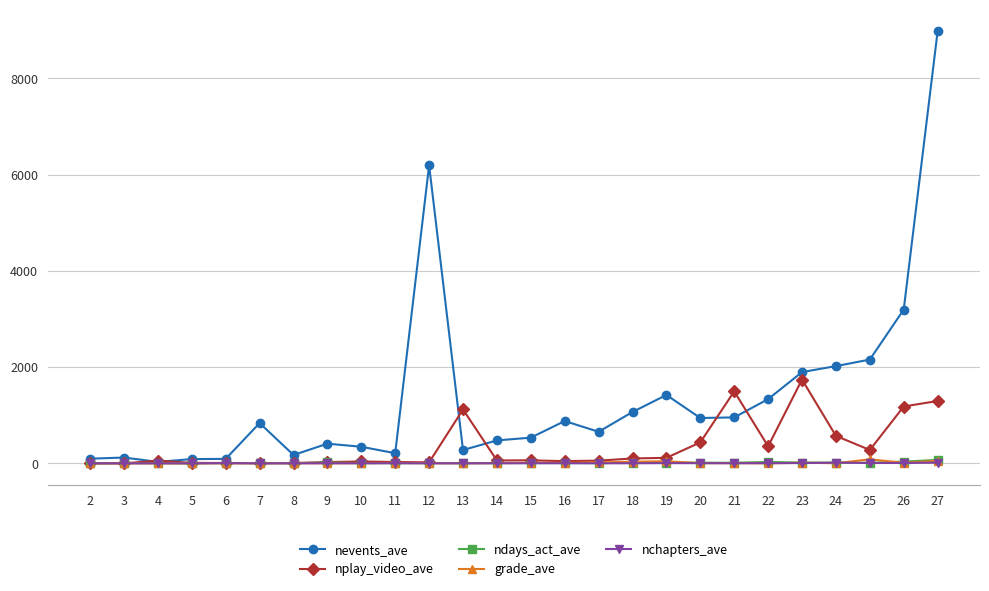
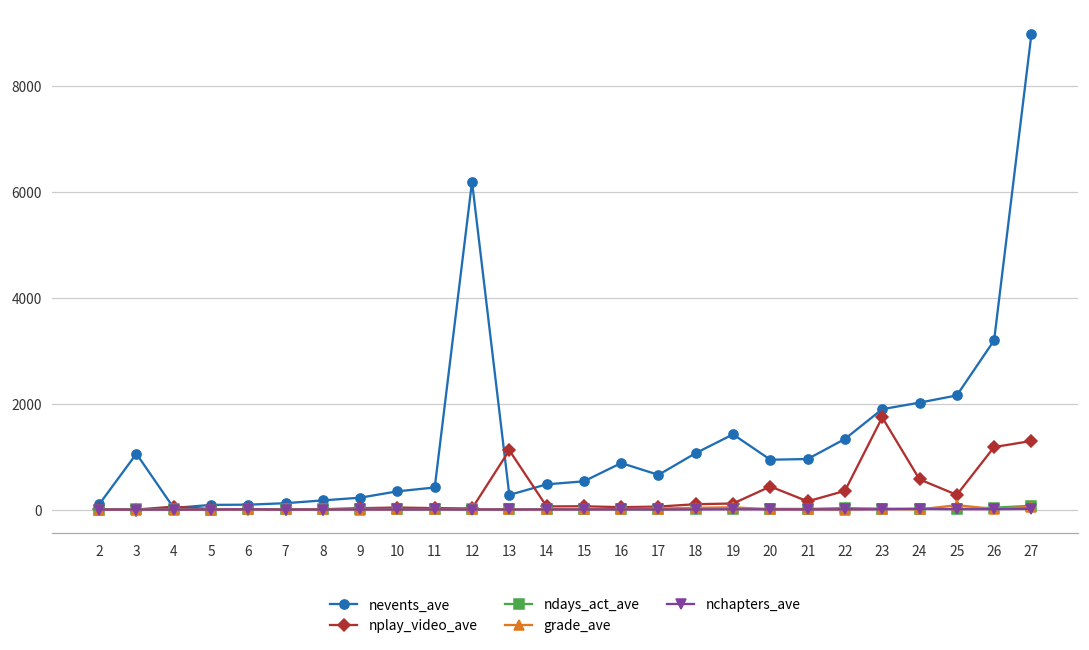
nevents_ave, 3: 100 -> 1100
nevents_ave, 7: 800 -> 100
nevents_ave, 9: 400 -> 200
nevents_ave, 11: 200 -> 400
nplay_video_ave, 21: 1500 -> 200
